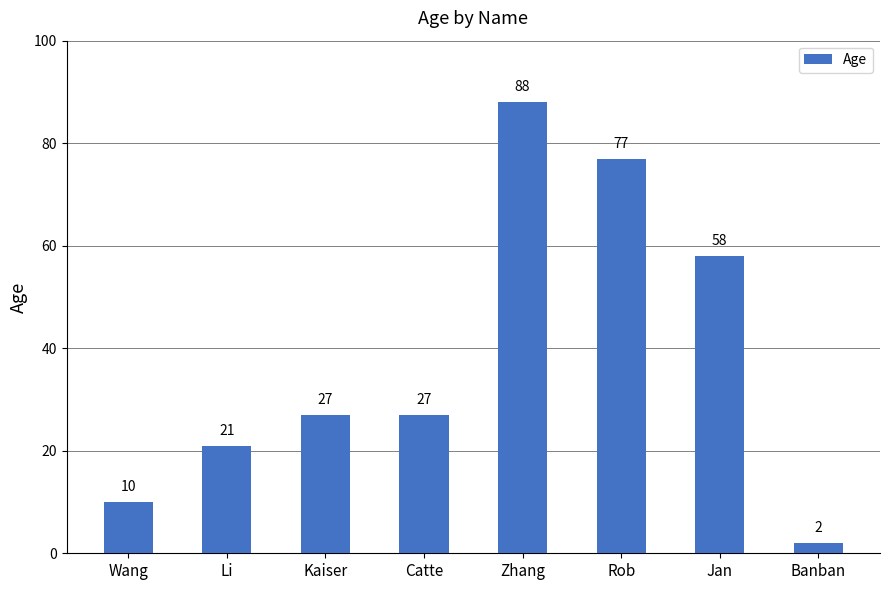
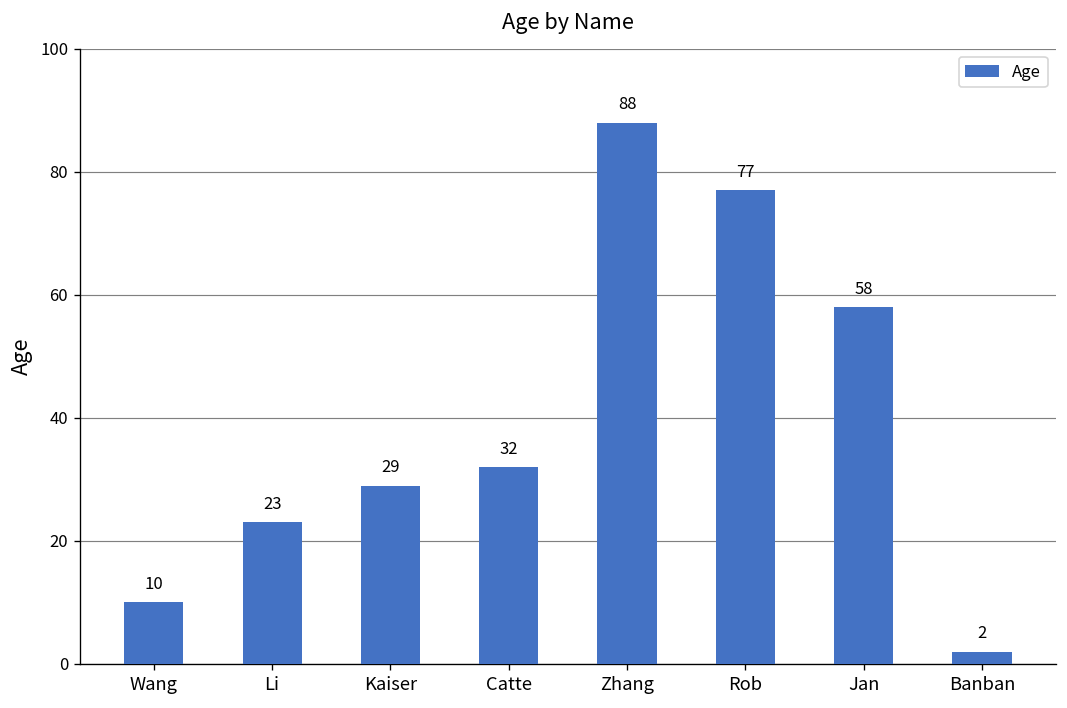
Li: 21 -> 23
Kaiser: 27 -> 29
Catte: 27 -> 32
